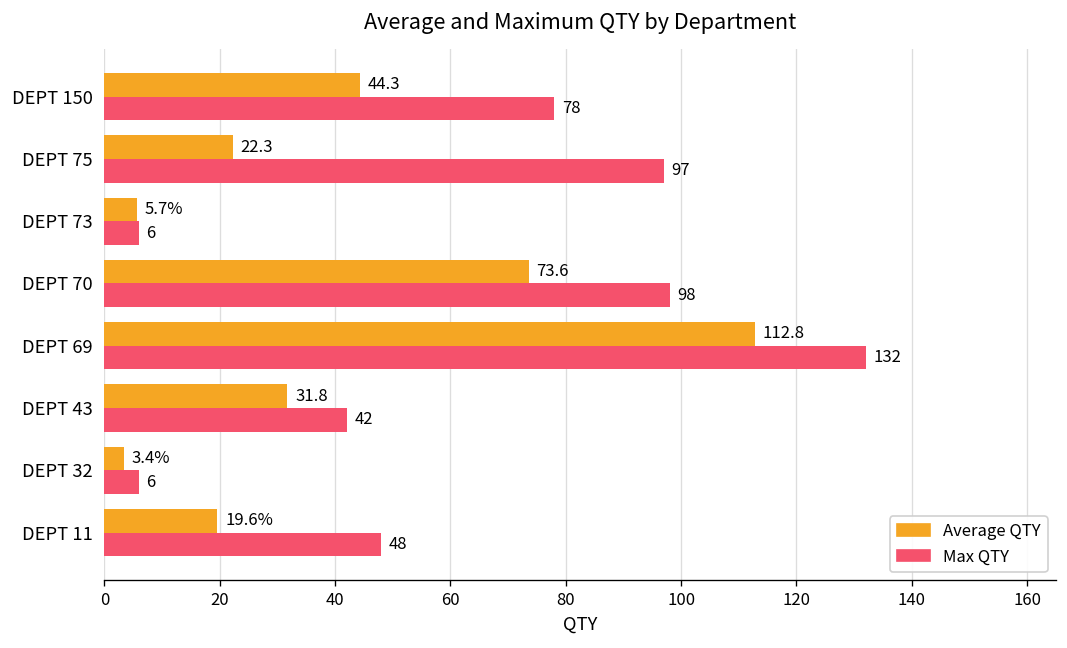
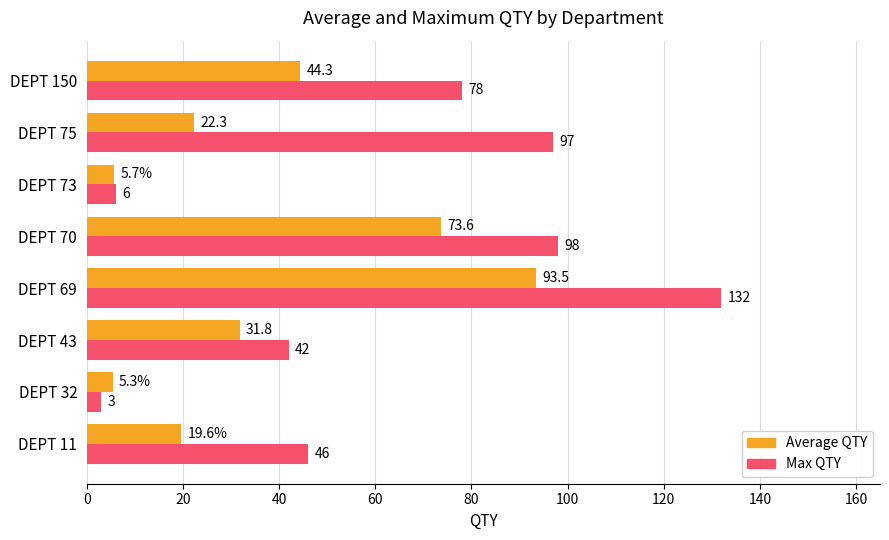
Average QTY, DEPT 69: 112.8 -> 93.5
Average QTY, DEPT 32: 3.4% -> 5.3%
Max QTY, DEPT 32: 6 -> 3
Max QTY, DEPT 11: 48 -> 46
